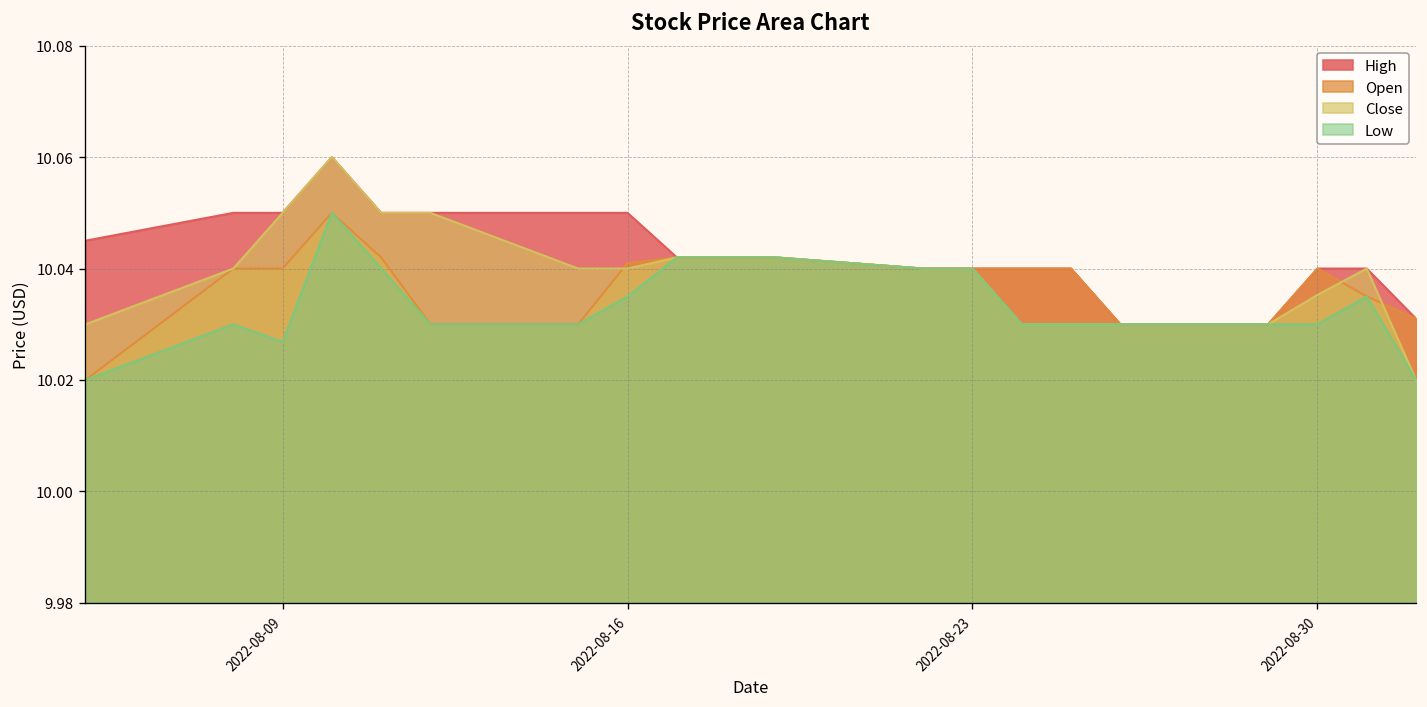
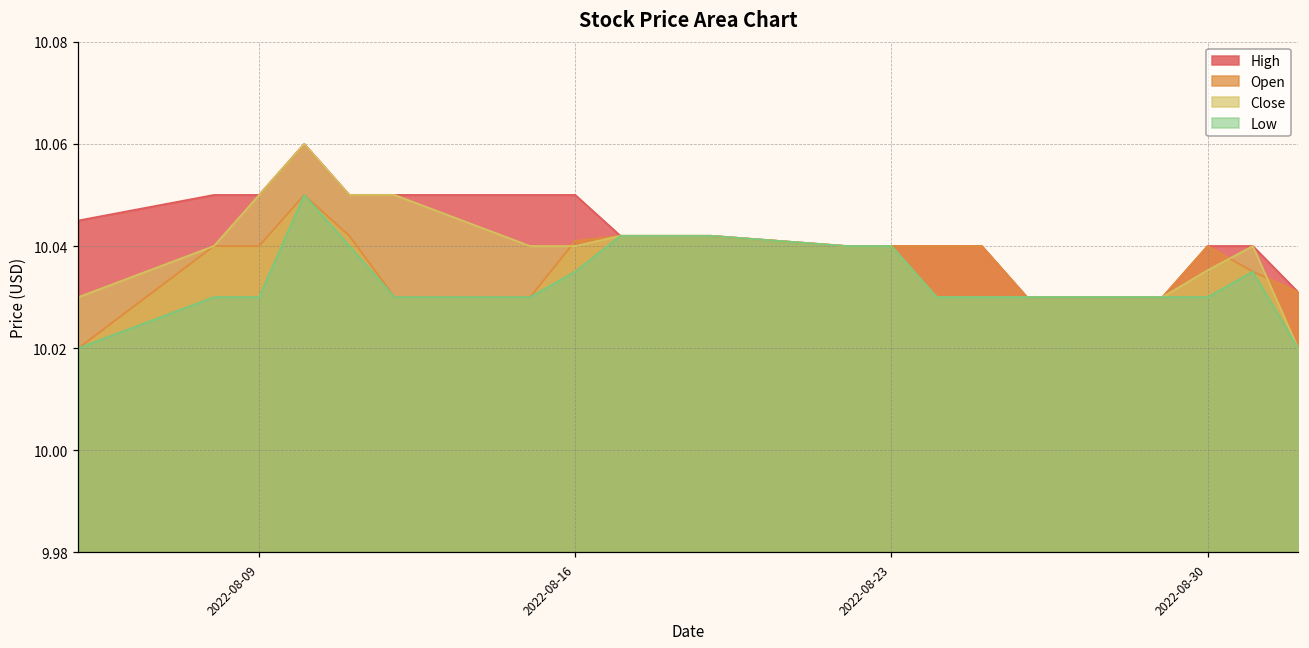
Low, 2022-08-09: 10.027 -> 10.030
